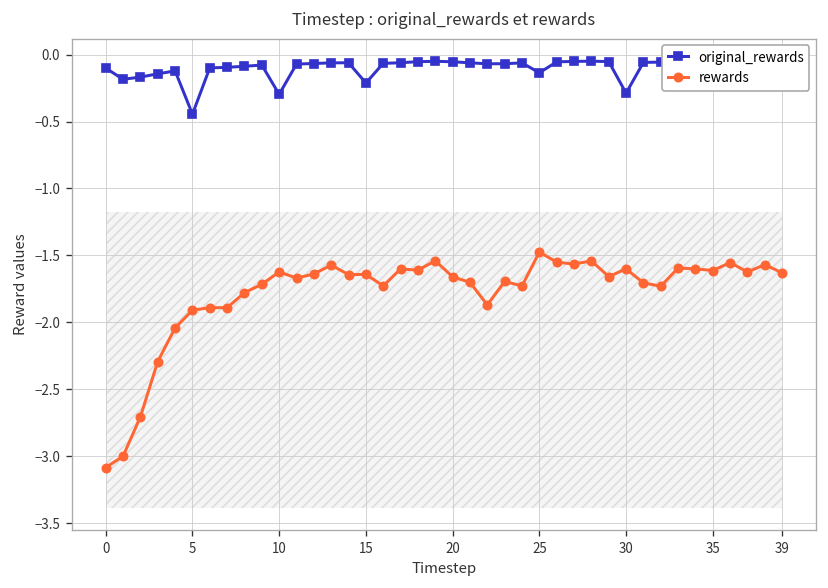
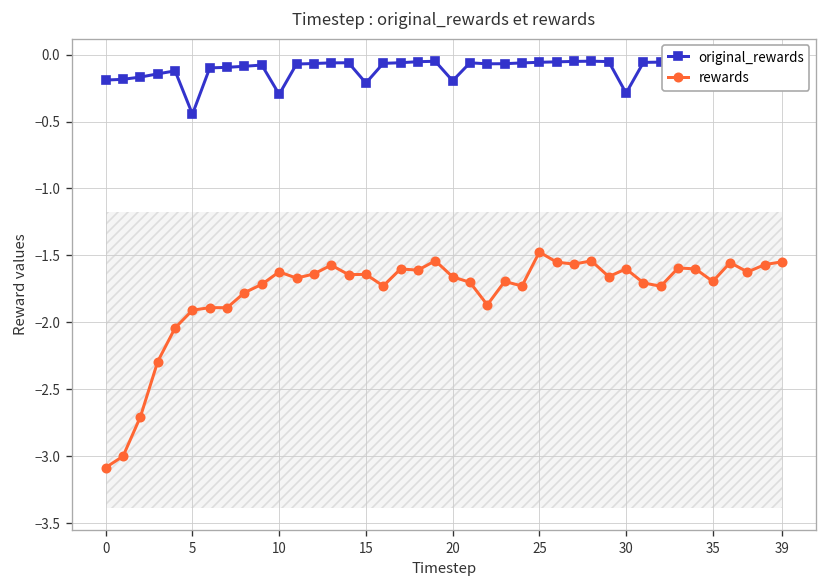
original_rewards, 0: -0.10 -> -0.19
original_rewards, 20: -0.05 -> -0.20
original_rewards, 25: -0.14 -> -0.06
rewards, 35: -1.61 -> -1.69
rewards, 39: -1.63 -> -1.55
